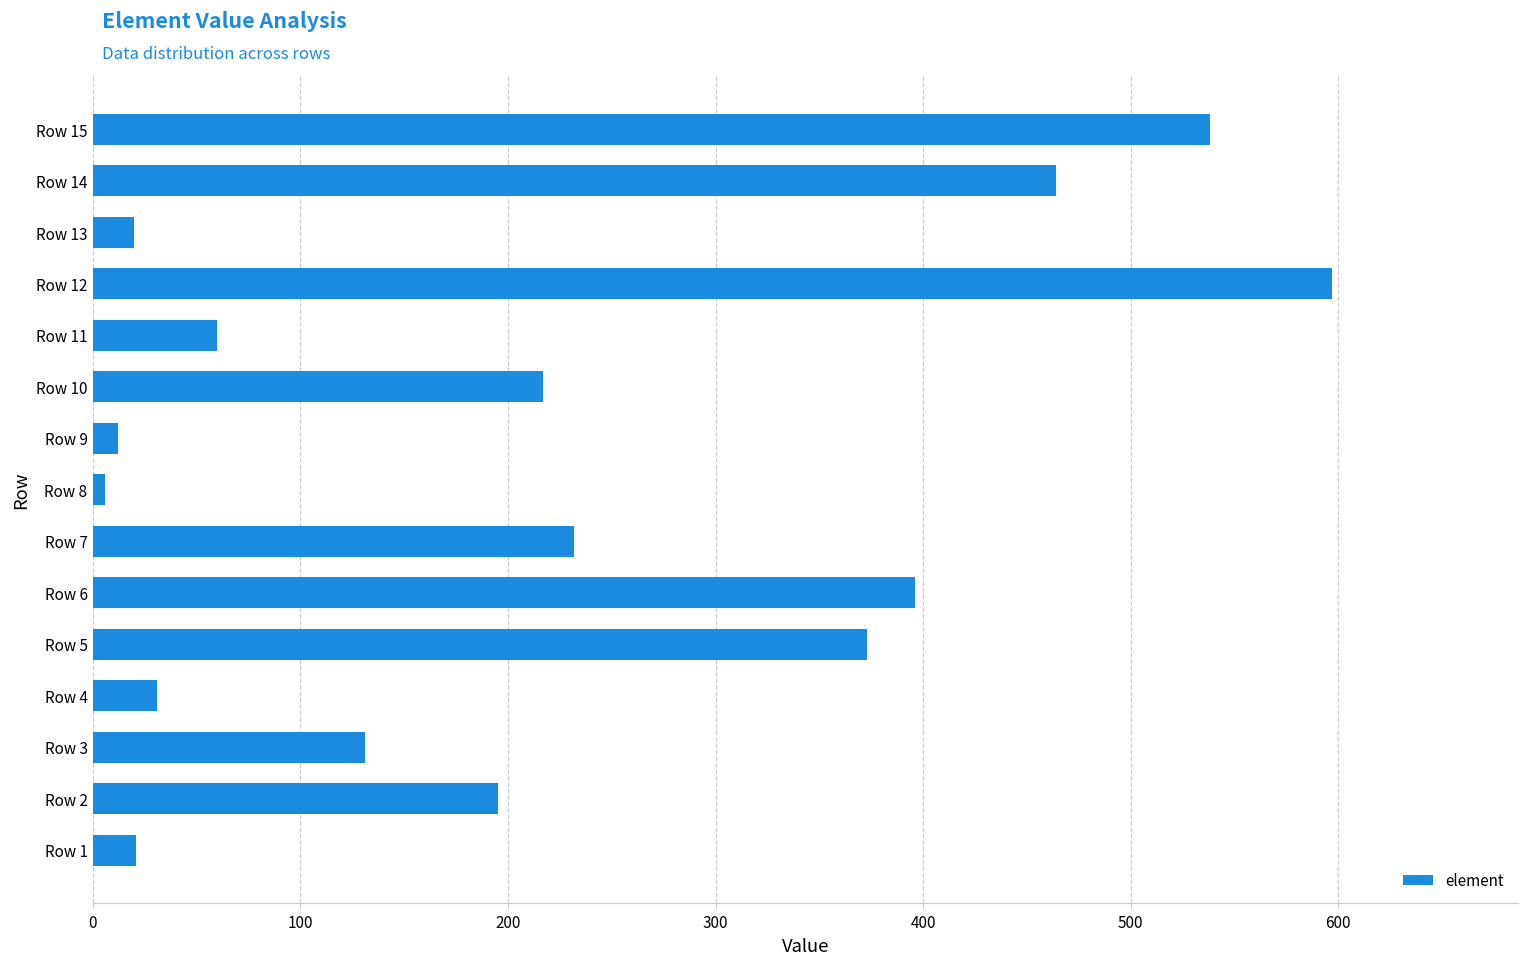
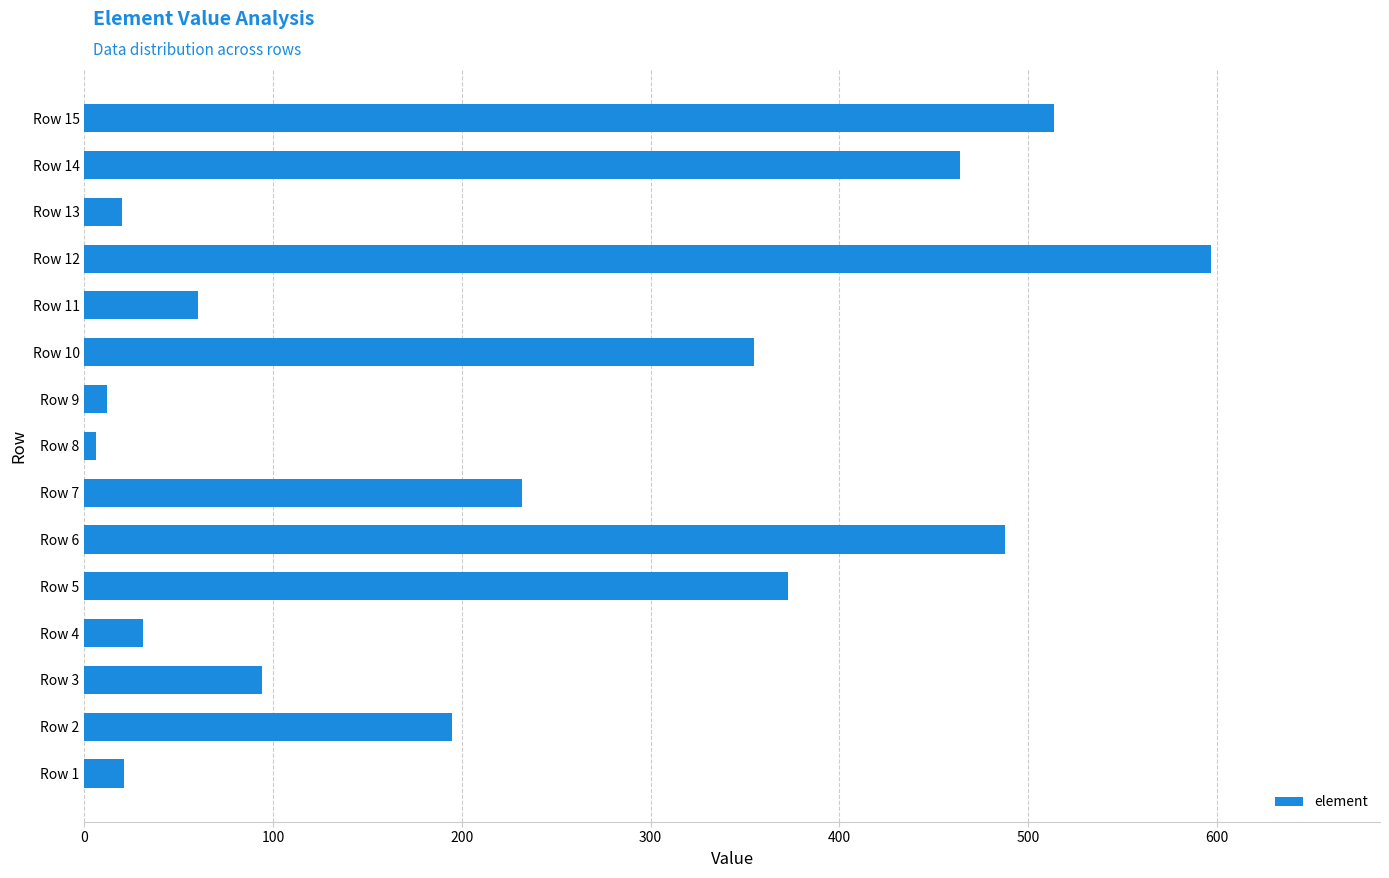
Row 15: 538 -> 514
Row 10: 217 -> 355
Row 6: 396 -> 488
Row 3: 131 -> 94
